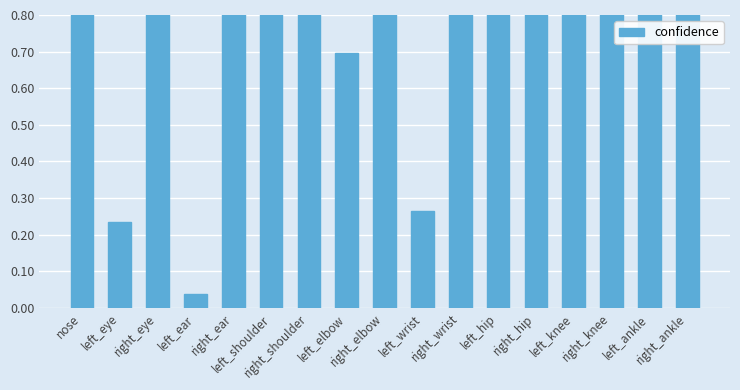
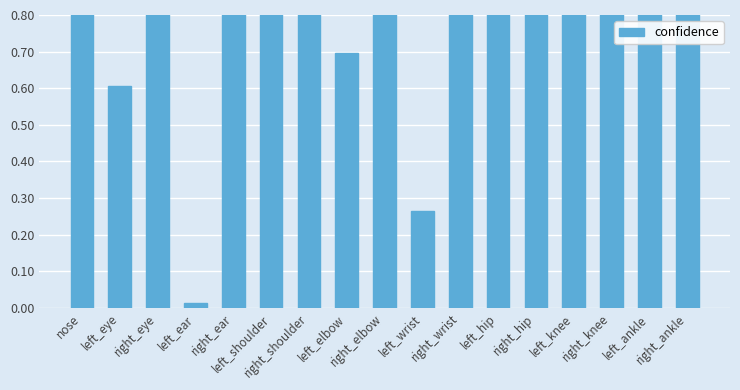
left_eye: 0.24 -> 0.61
left_ear: 0.04 -> 0.01
